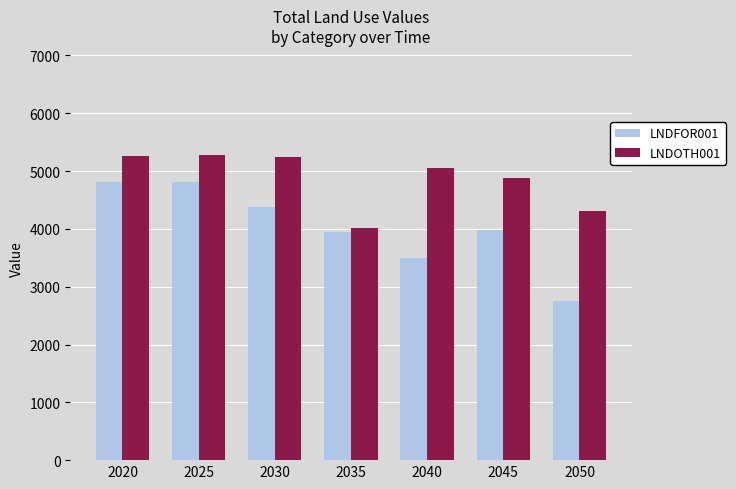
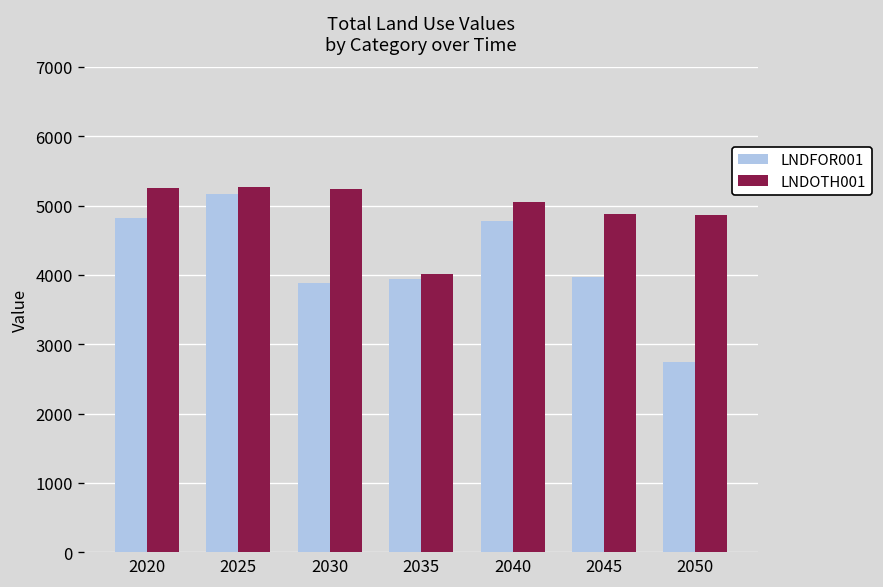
LNDFOR001, 2025: 4800 -> 5200
LNDFOR001, 2030: 4400 -> 3900
LNDFOR001, 2040: 3500 -> 4800
LNDOTH001, 2050: 4300 -> 4900
